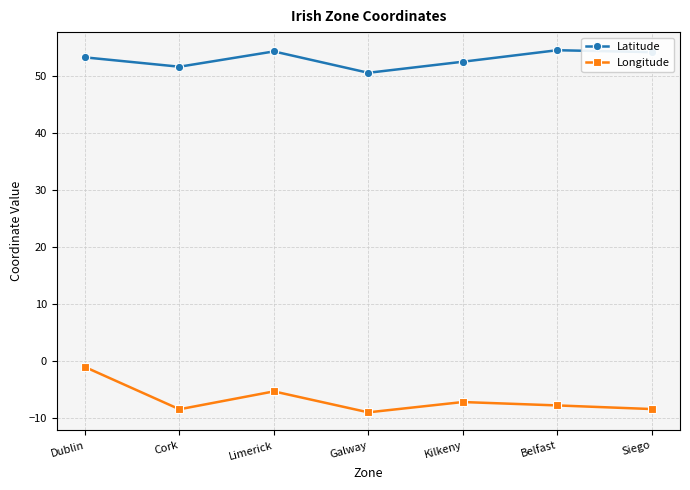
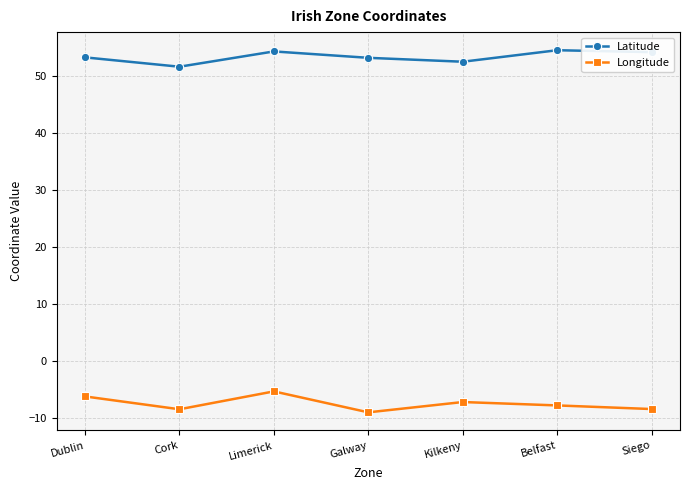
Longitude, Dublin: -1 -> -6
Latitude, Galway: 51 -> 53
